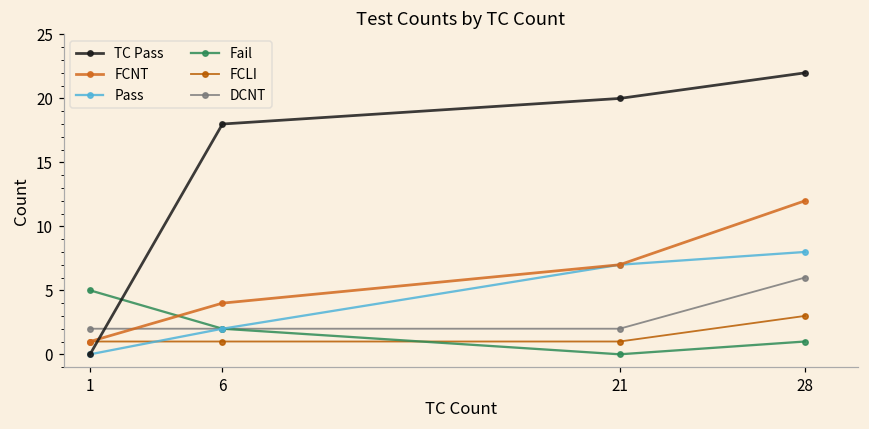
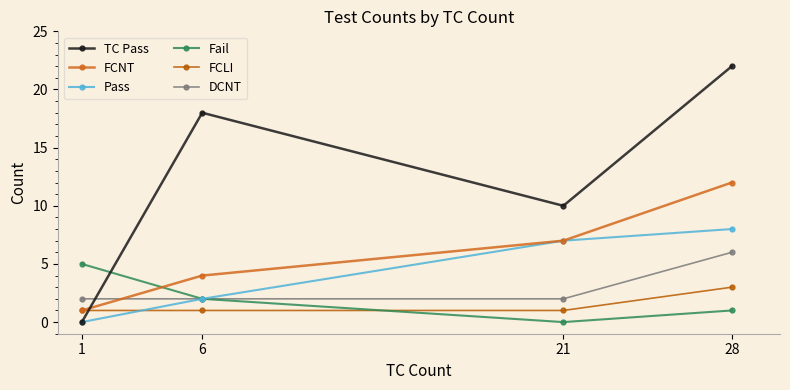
TC Pass, 21: 20 -> 10
